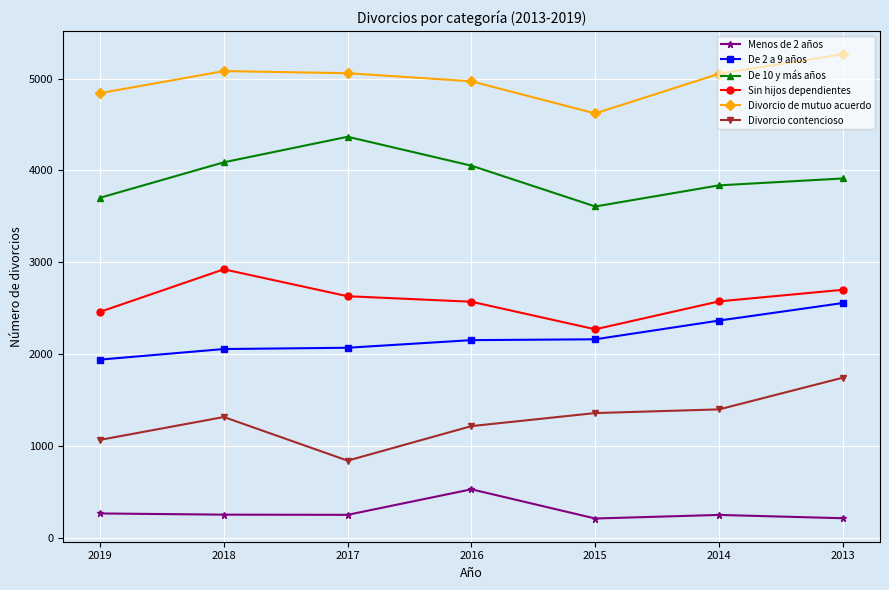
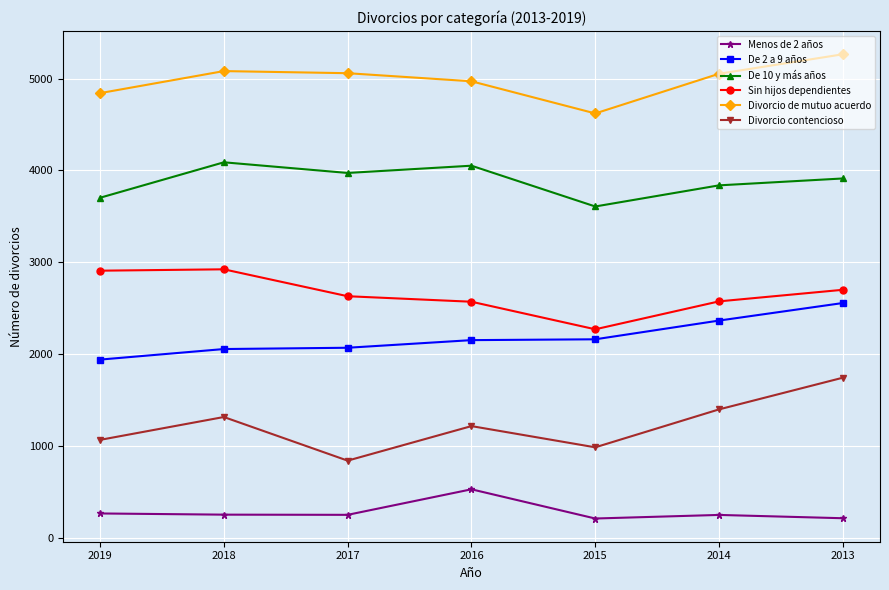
Sin hijos dependientes, 2019: 2500 -> 2900
De 10 y más años, 2017: 4400 -> 4000
Divorcio contencioso, 2015: 1400 -> 1000
